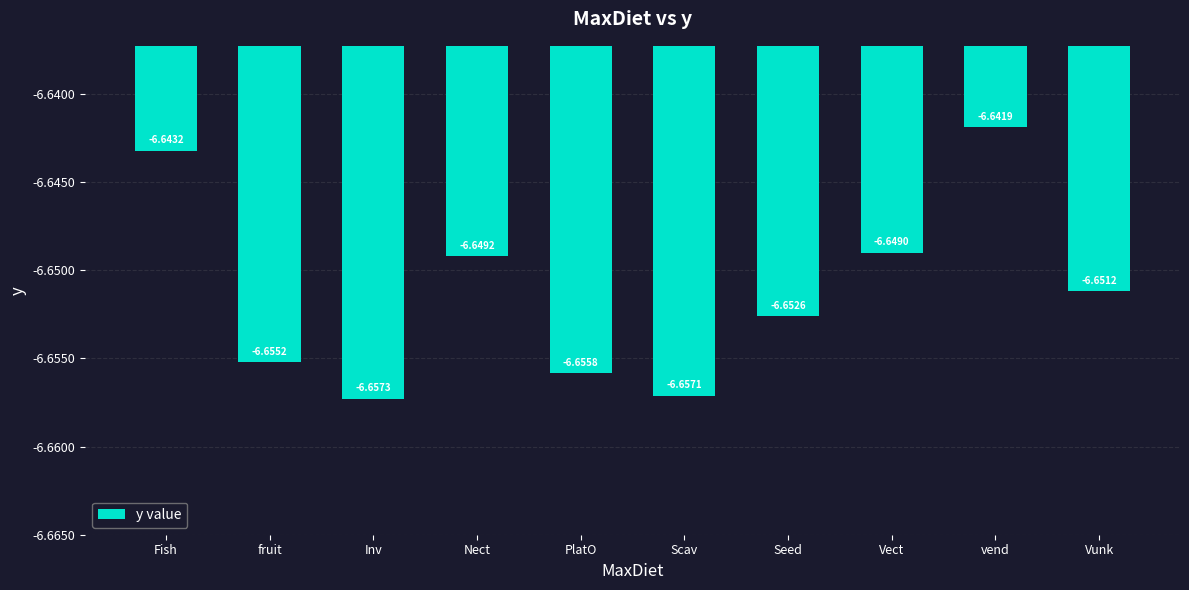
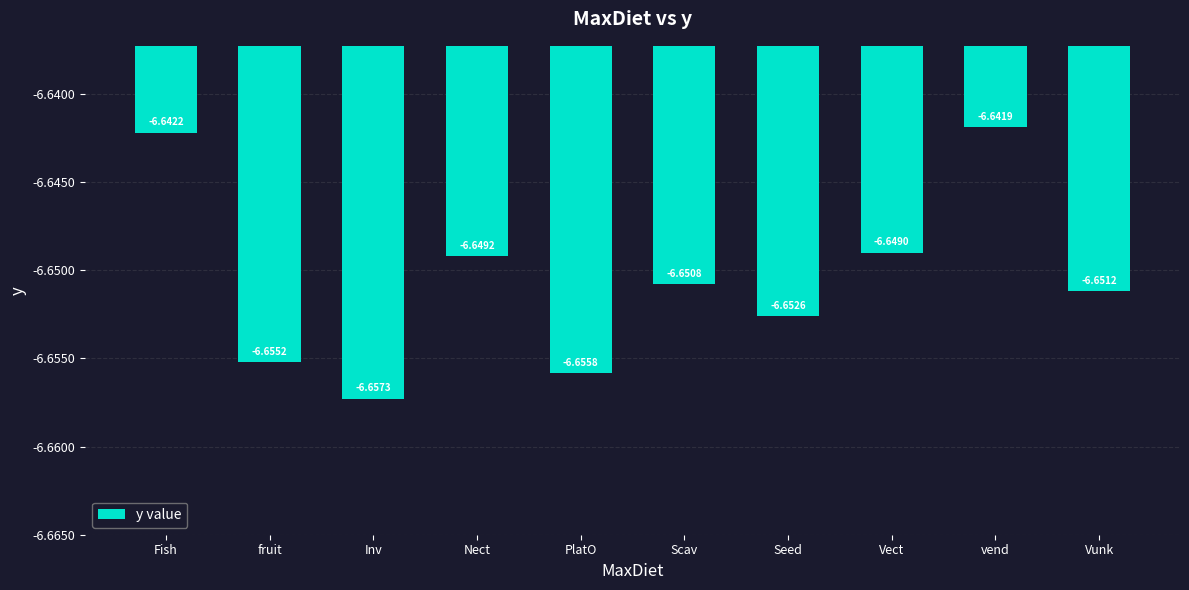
Fish: -6.6432 -> -6.6422
Scav: -6.6571 -> -6.6508
